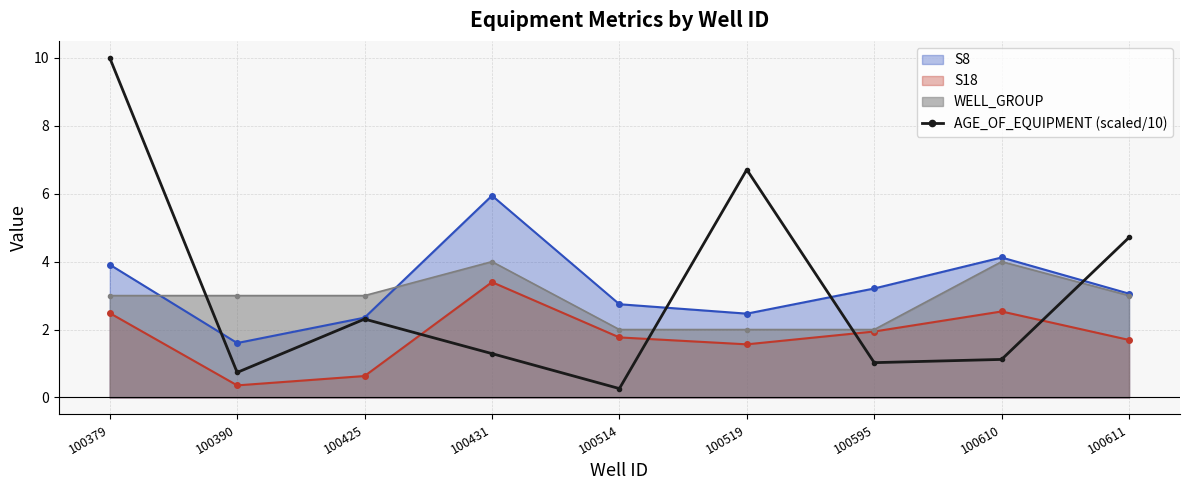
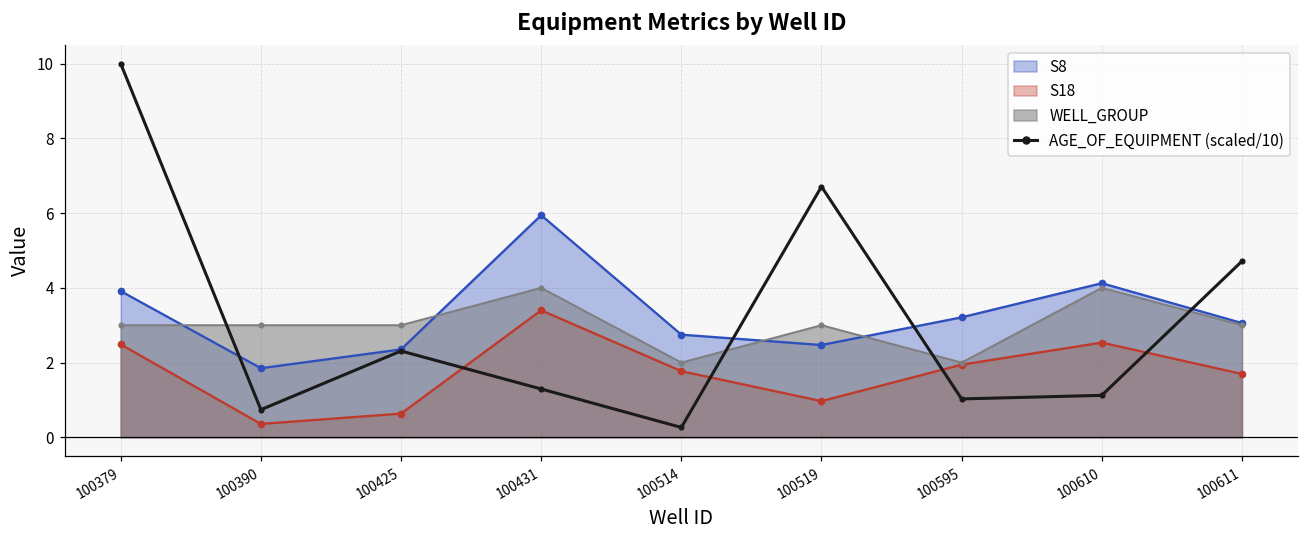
S8, 100390: 1.6 -> 1.8
S18, 100519: 1.6 -> 1.0
WELL_GROUP, 100519: 2 -> 3
